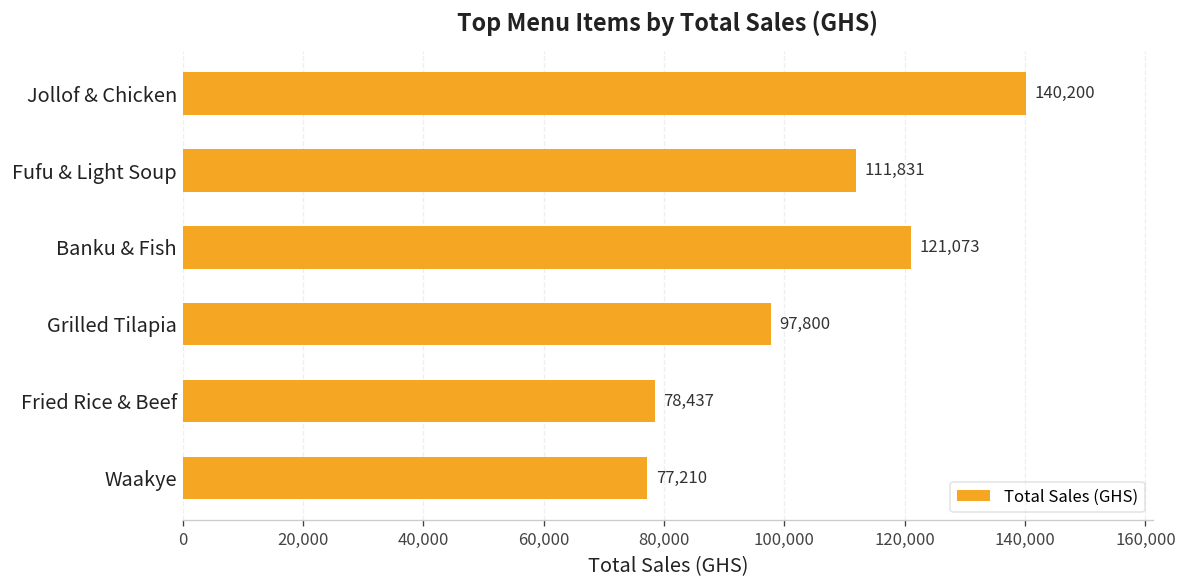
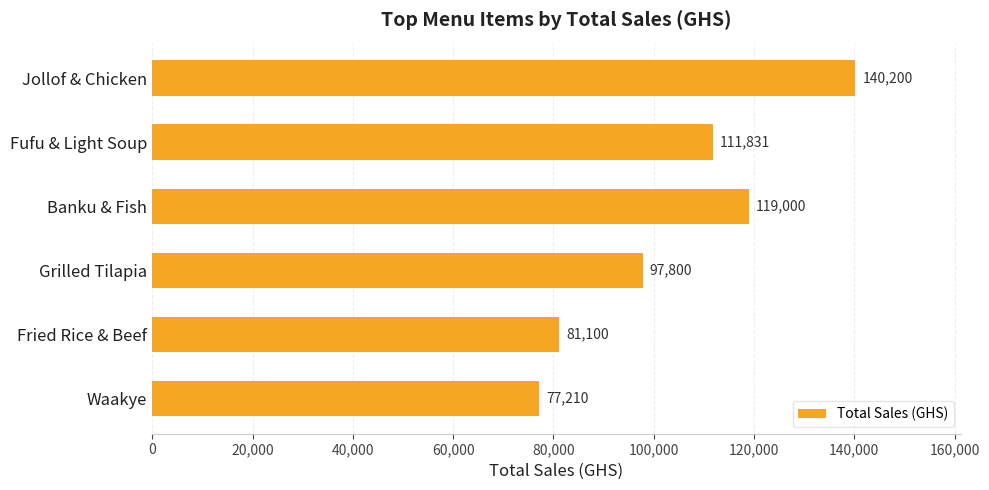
Banku & Fish: 121,073 -> 119,000
Fried Rice & Beef: 78,437 -> 81,100
